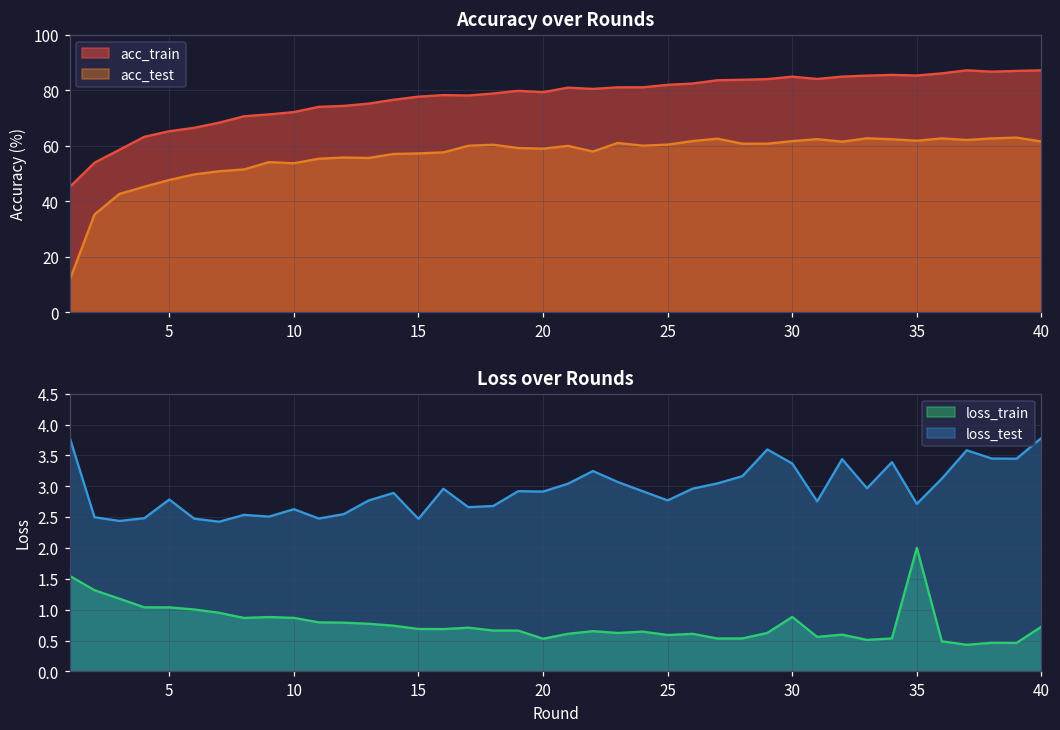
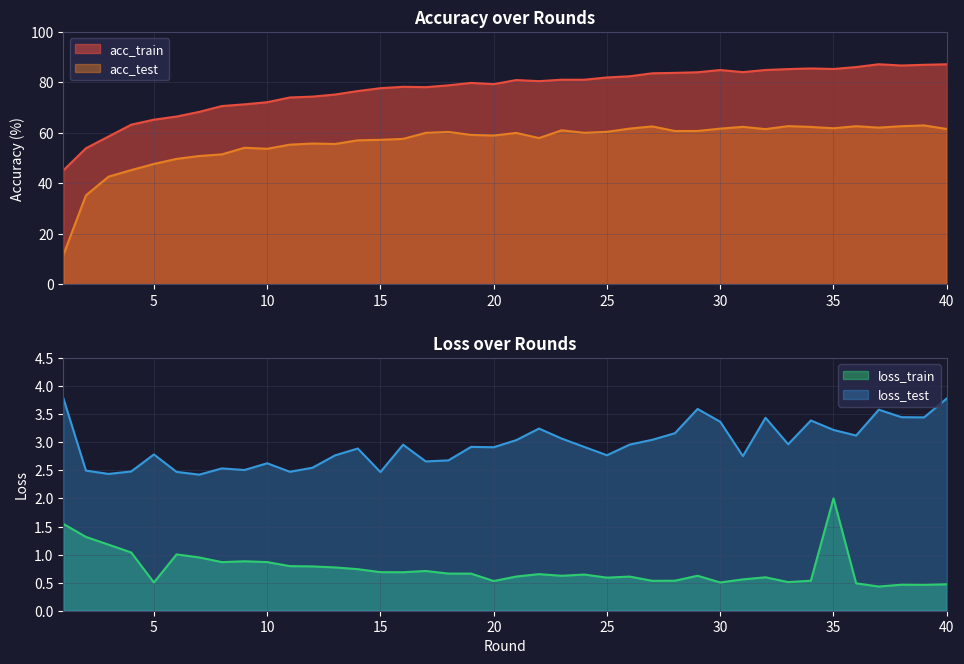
Loss over Rounds, loss_train, 5: 1.0 -> 0.5
Loss over Rounds, loss_train, 30: 0.9 -> 0.5
Loss over Rounds, loss_test, 35: 2.7 -> 3.2
Loss over Rounds, loss_train, 40: 0.7 -> 0.5
